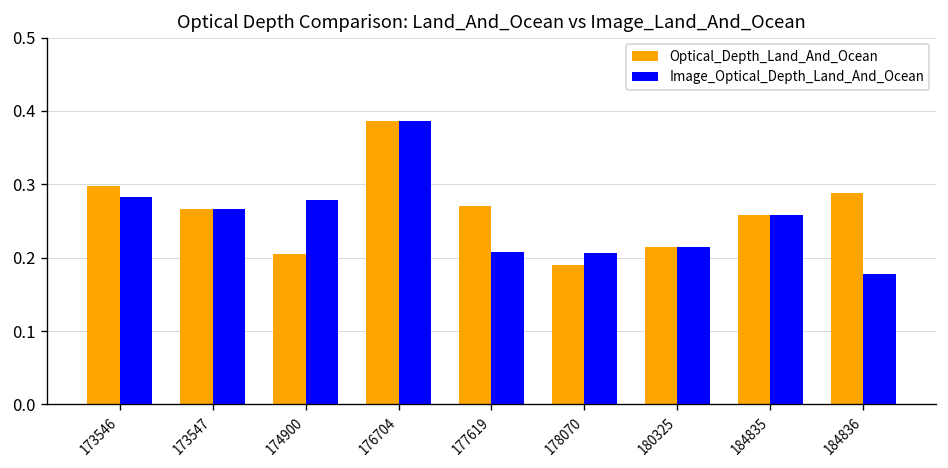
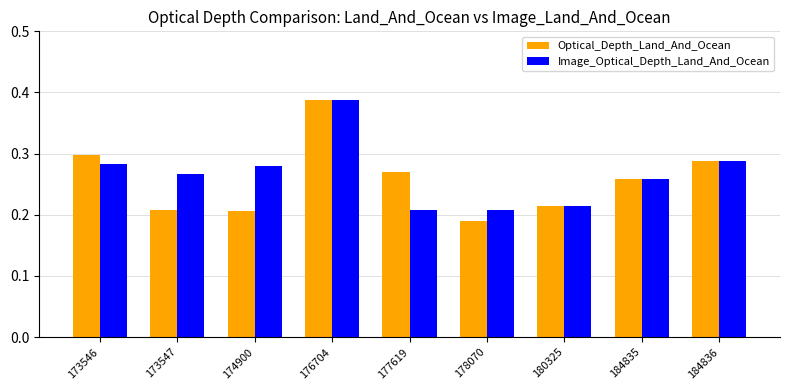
Optical_Depth_Land_And_Ocean, 173547: 0.27 -> 0.21
Image_Optical_Depth_Land_And_Ocean, 184836: 0.18 -> 0.29
